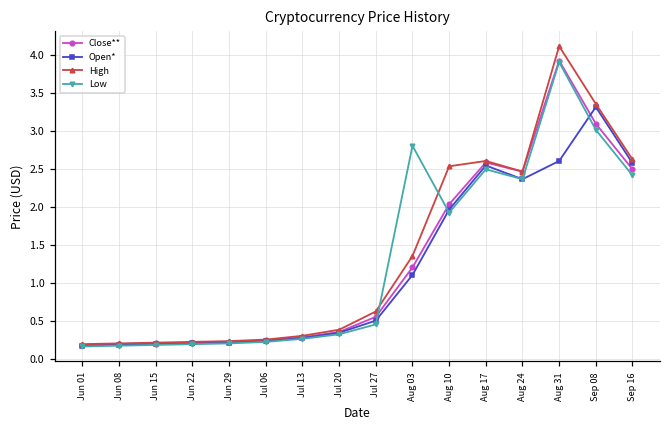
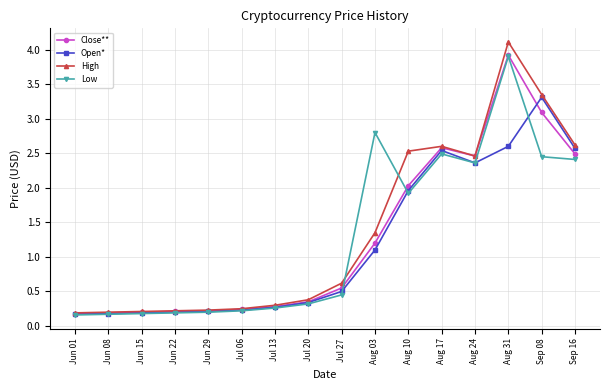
Low, Sep 08: 3.0 -> 2.5
